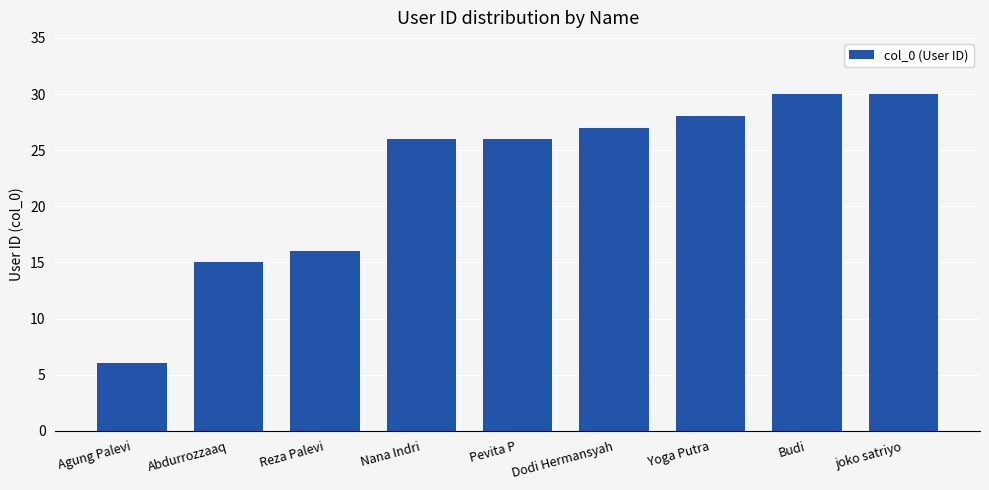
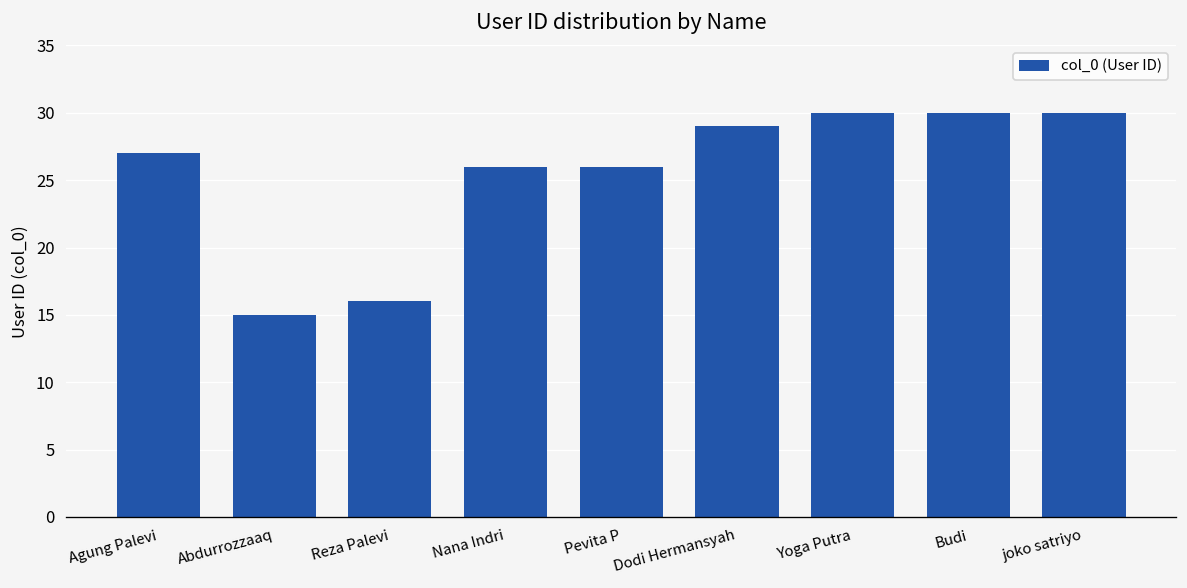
Agung Palevi: 6 -> 27
Dodi Hermansyah: 27 -> 29
Yoga Putra: 28 -> 30
